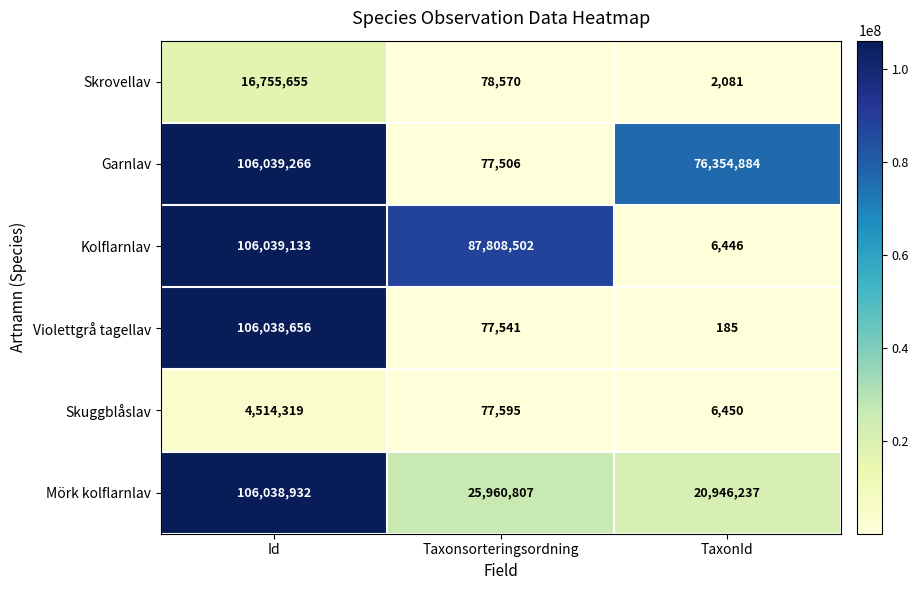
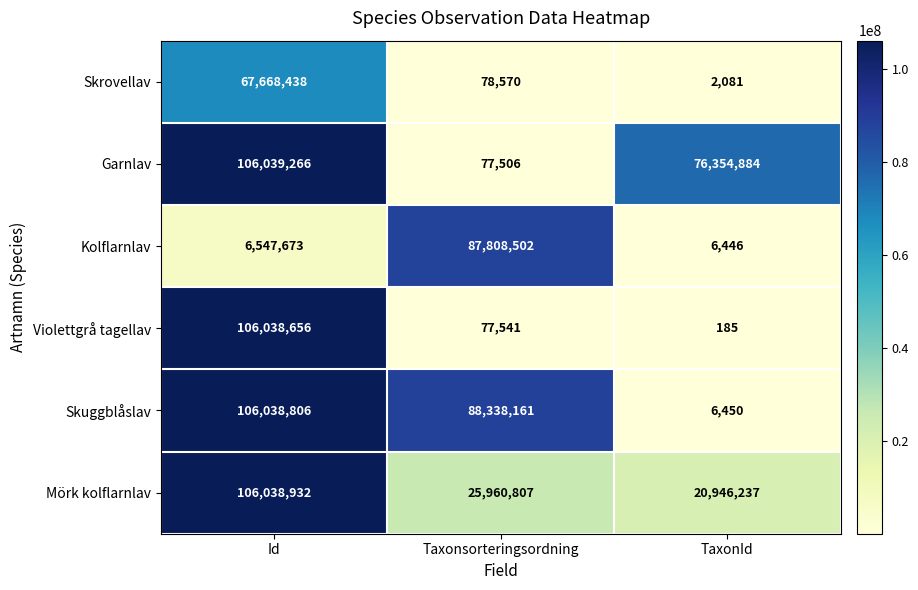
Skrovellav, Id: 16,755,655 -> 67,668,438
Kolflarnlav, Id: 106,039,133 -> 6,547,673
Skuggblåslav, Id: 4,514,319 -> 106,038,806
Skuggblåslav, Taxonsorteringsordning: 77,595 -> 88,338,161
